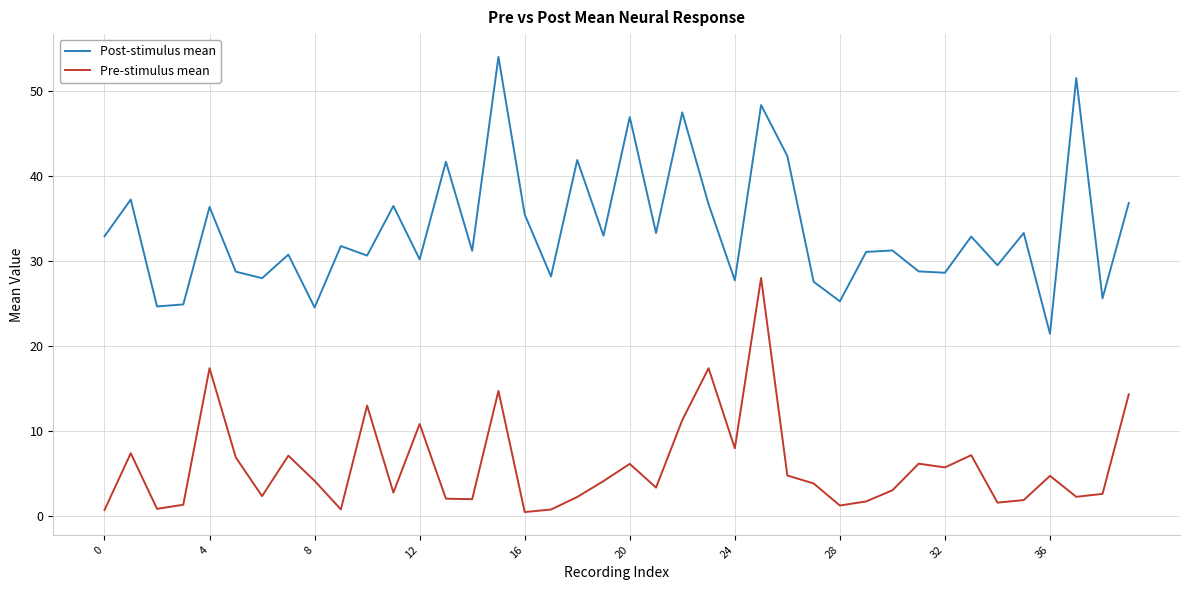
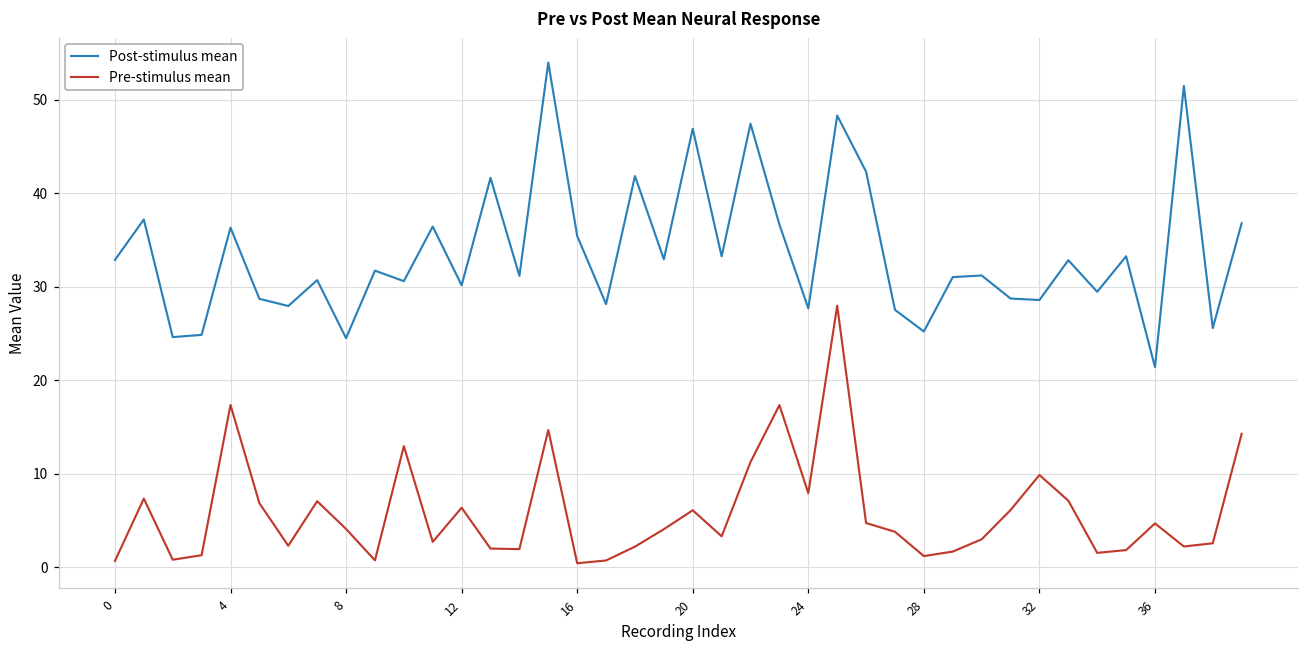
Pre-stimulus mean, 12: 11 -> 6
Pre-stimulus mean, 32: 6 -> 10
